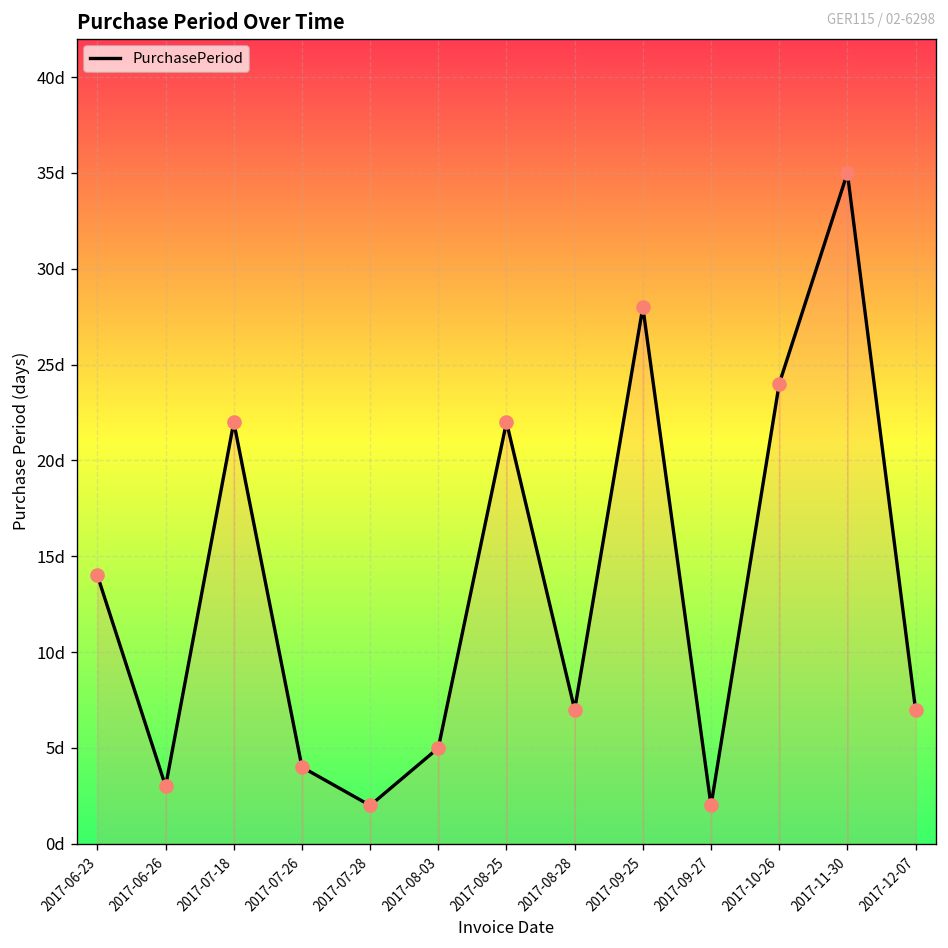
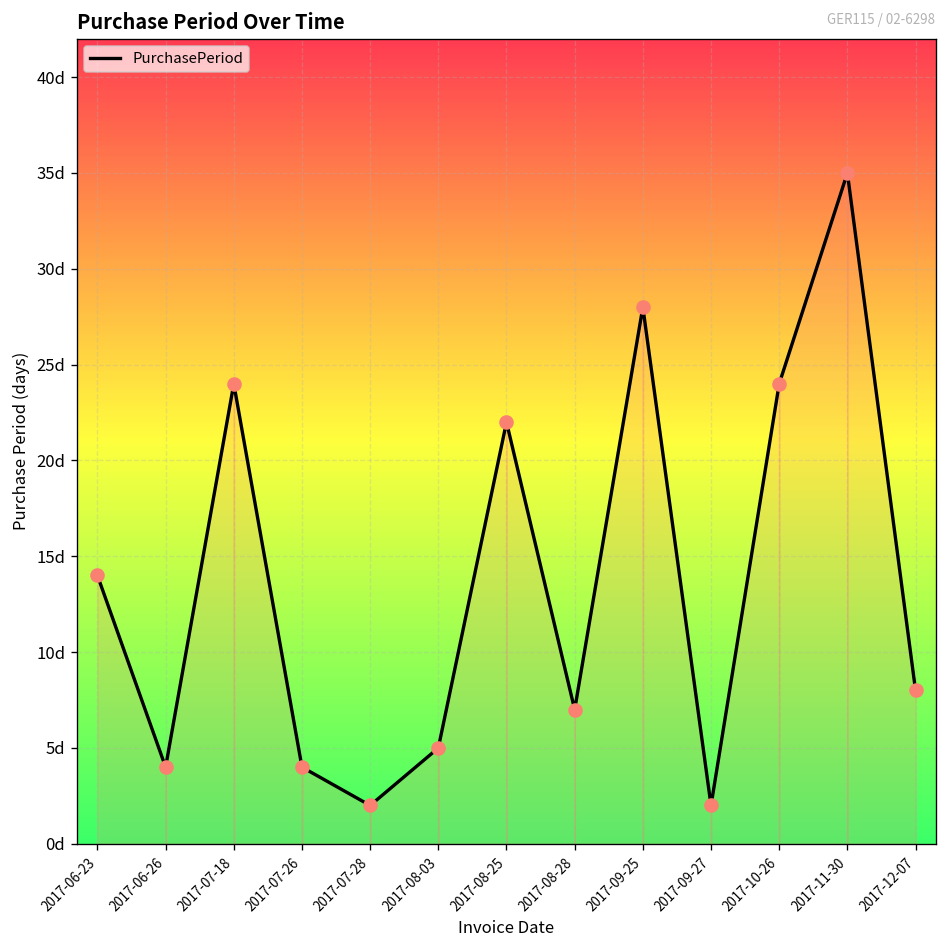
PurchasePeriod, 2017-06-26: 3d -> 4d
PurchasePeriod, 2017-07-18: 22d -> 24d
PurchasePeriod, 2017-12-07: 7d -> 8d
